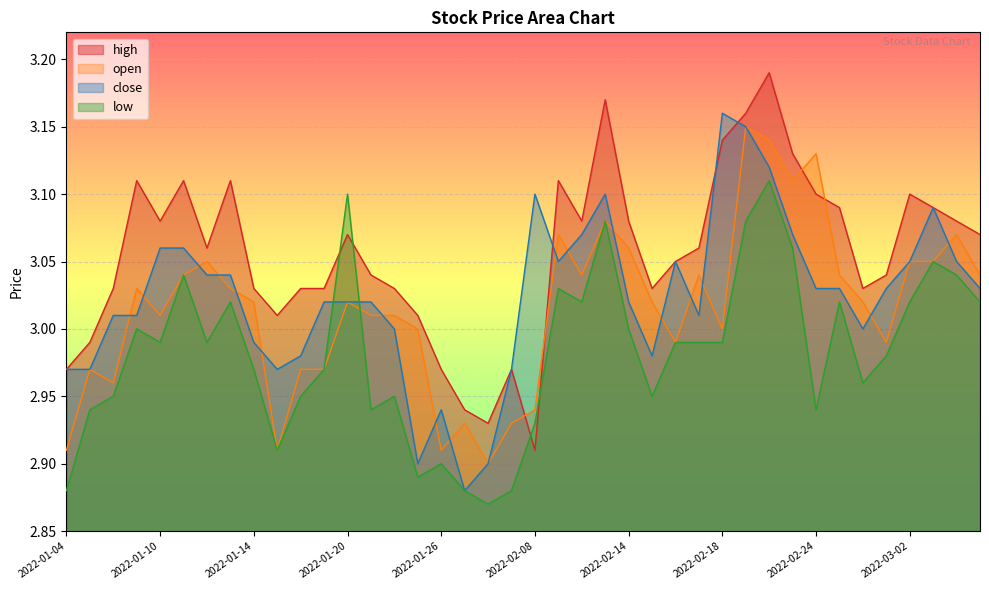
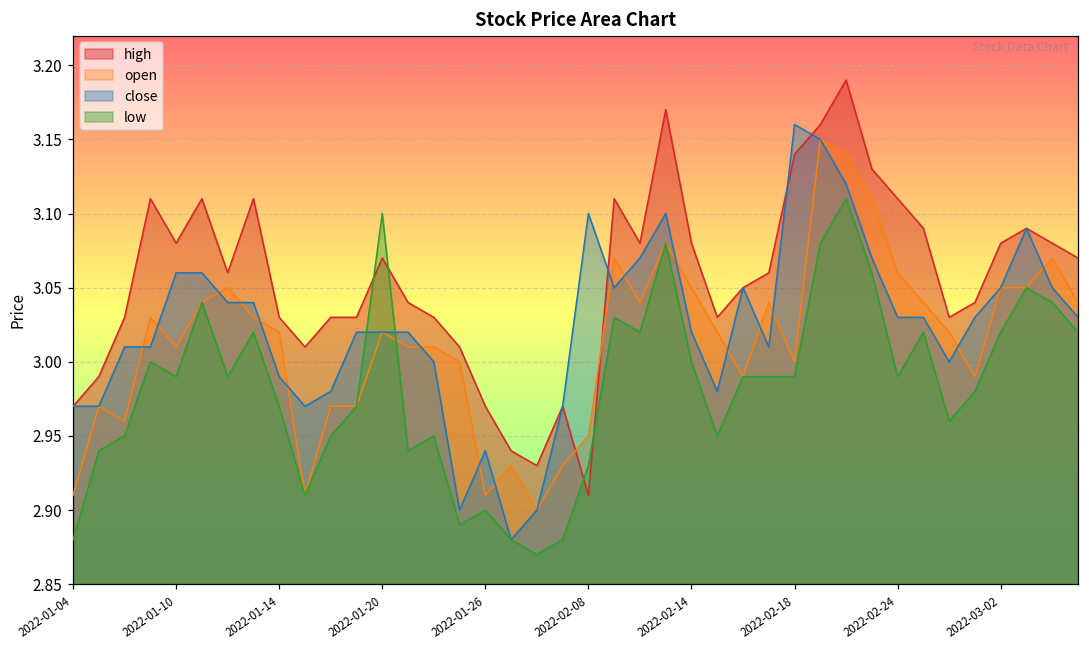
open, 2022-02-08: 2.94 -> 2.95
open, 2022-02-14: 3.06 -> 3.05
high, 2022-02-24: 3.10 -> 3.11
open, 2022-02-24: 3.13 -> 3.06
low, 2022-02-24: 2.94 -> 2.99
high, 2022-03-02: 3.10 -> 3.08
